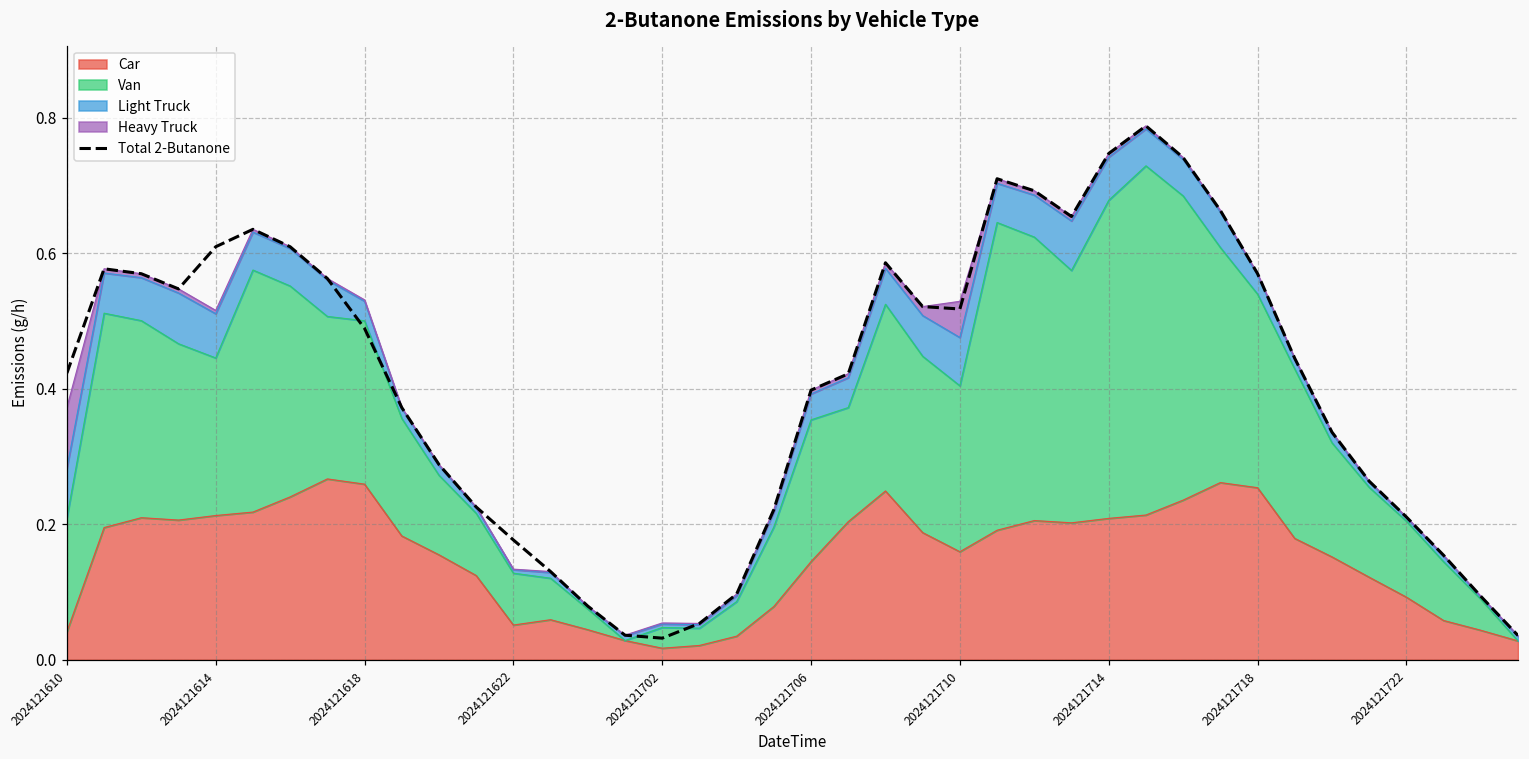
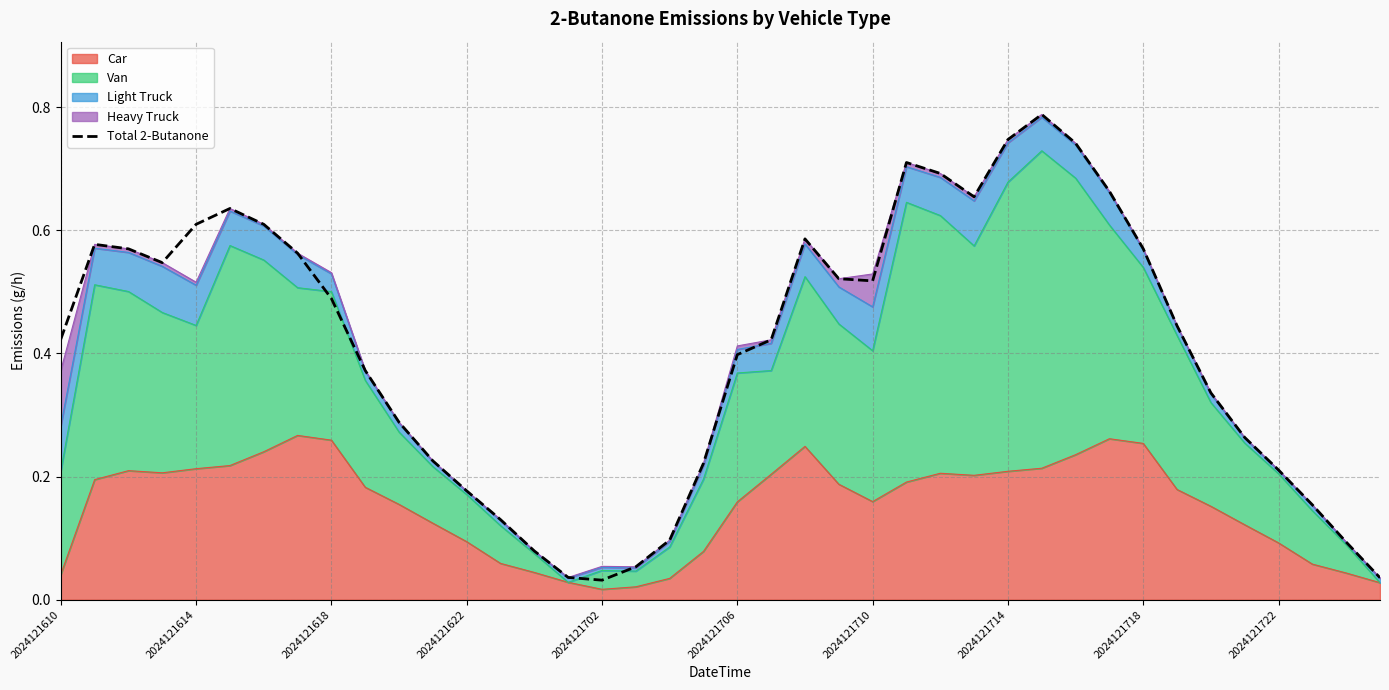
Car, 2024121622: 0.05 -> 0.09
Car, 2024121706: 0.14 -> 0.16
